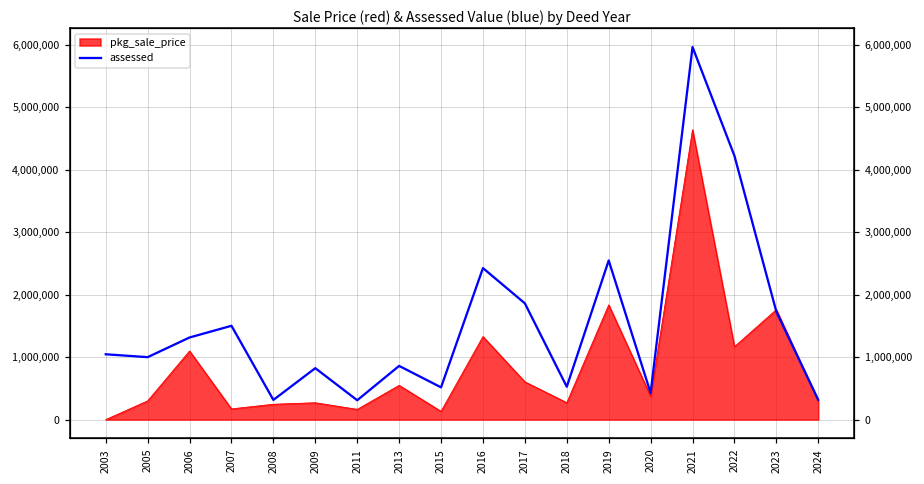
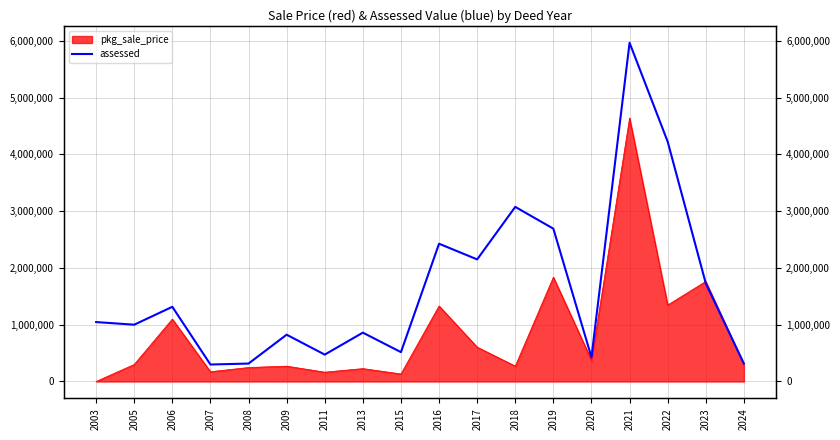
assessed, 2007: 1,500,000 -> 300,000
assessed, 2011: 300,000 -> 500,000
pkg_sale_price, 2013: 500,000 -> 200,000
assessed, 2017: 1,900,000 -> 2,200,000
assessed, 2018: 500,000 -> 3,100,000
assessed, 2019: 2,500,000 -> 2,700,000
pkg_sale_price, 2022: 1,200,000 -> 1,300,000
